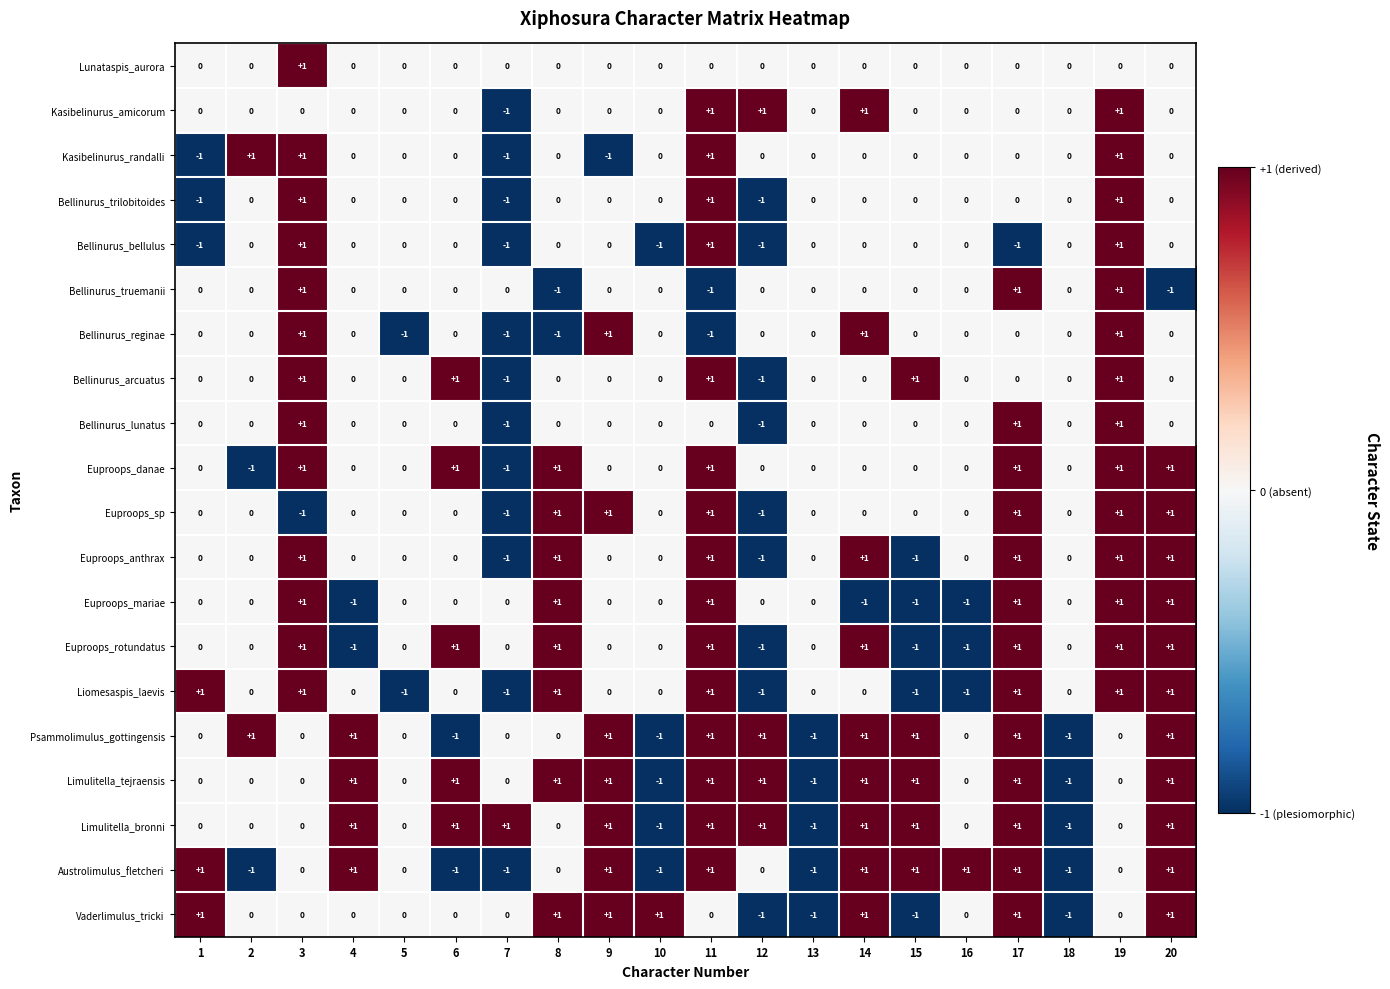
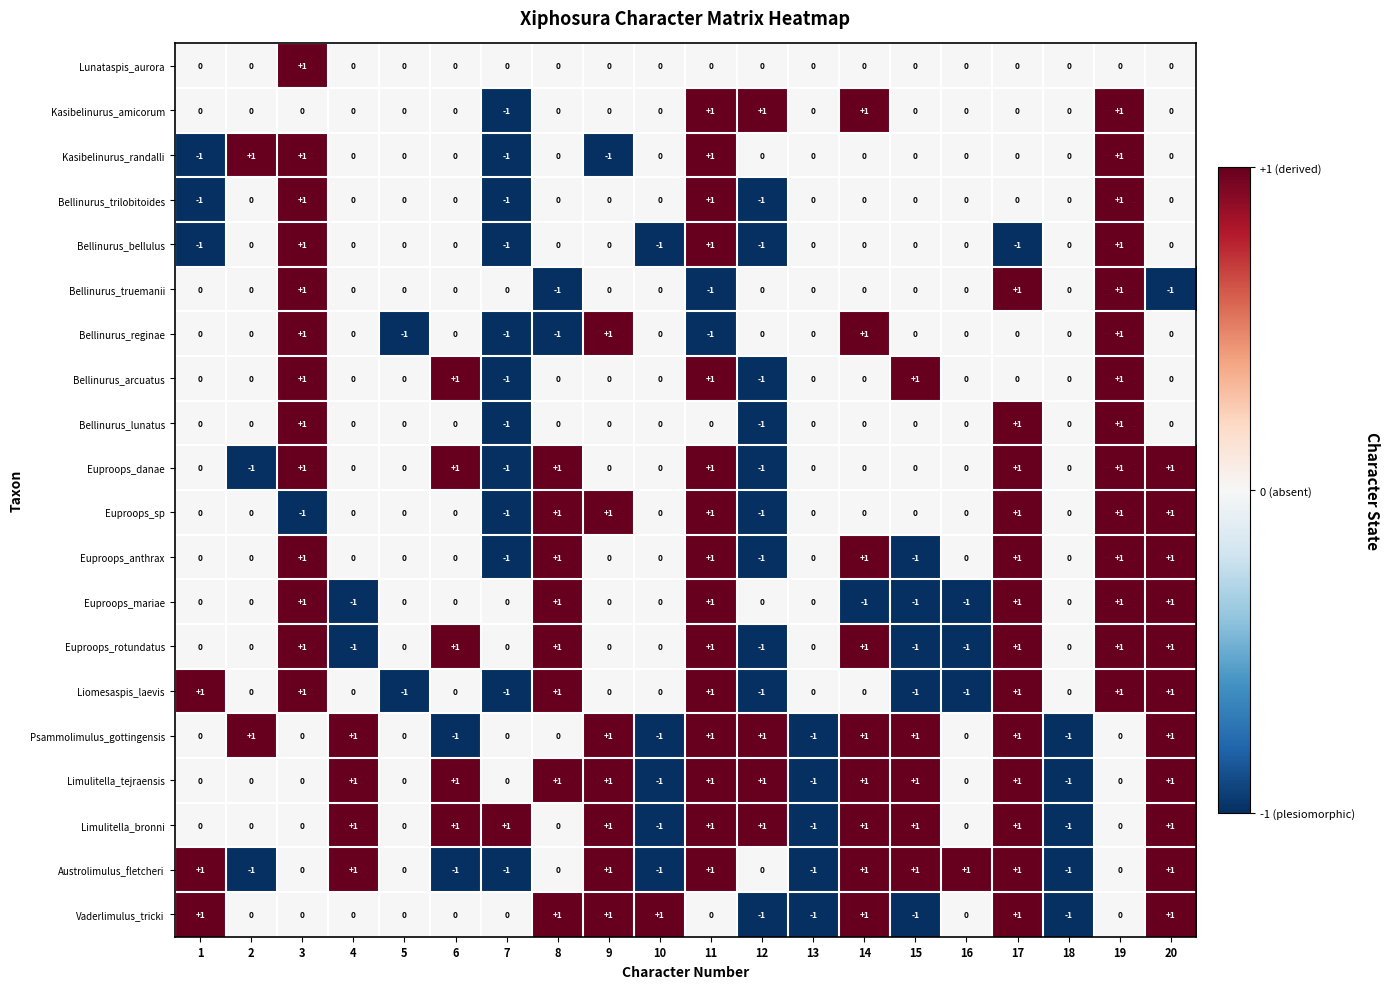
Euproops_danae, 12: 0 -> -1
